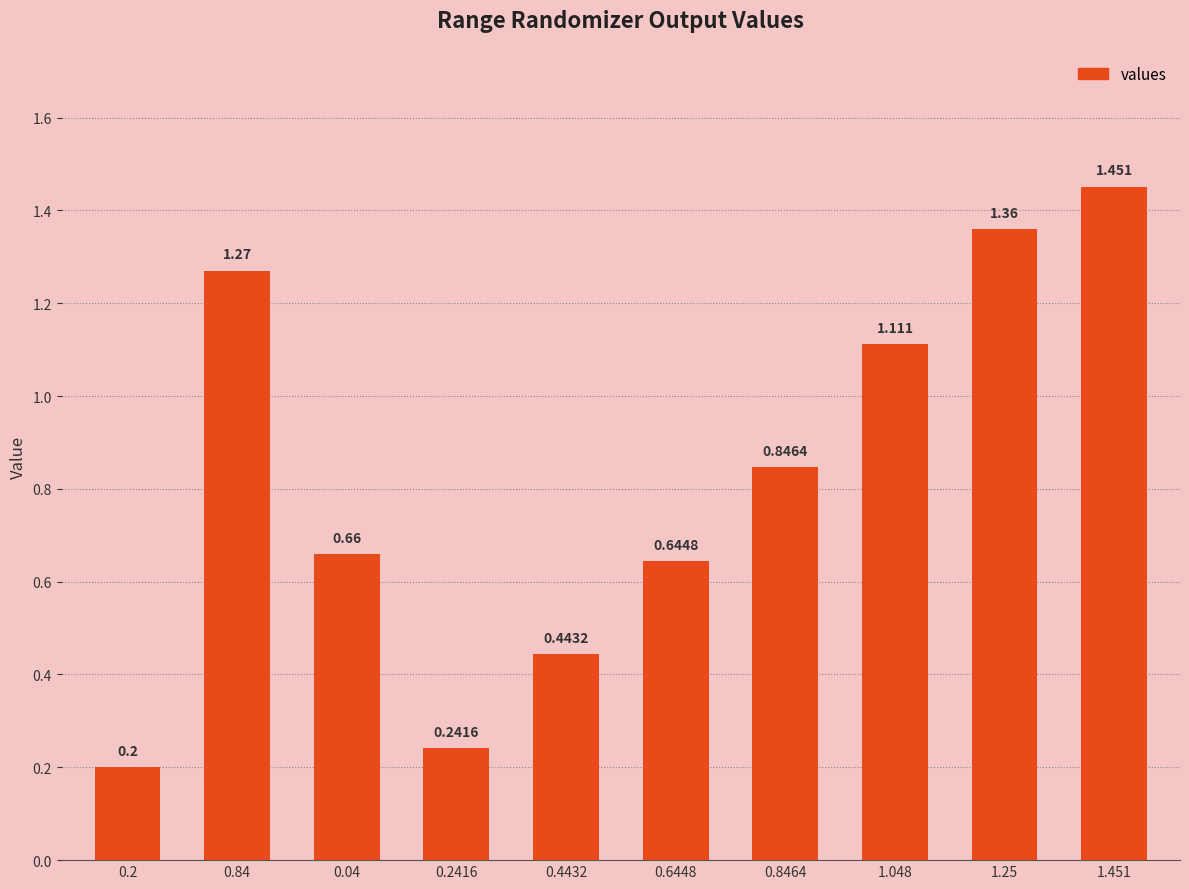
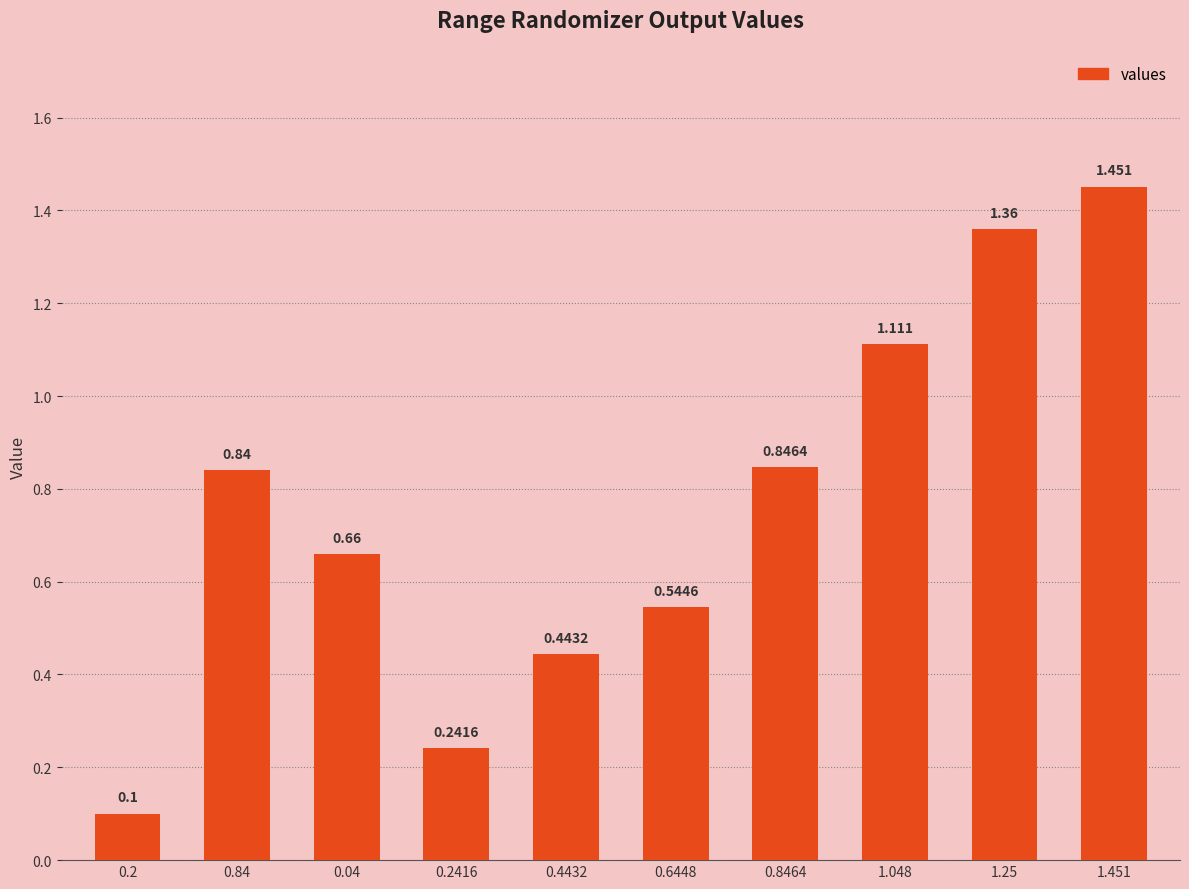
0.2: 0.2 -> 0.1
0.84: 1.27 -> 0.84
0.6448: 0.6448 -> 0.5446
